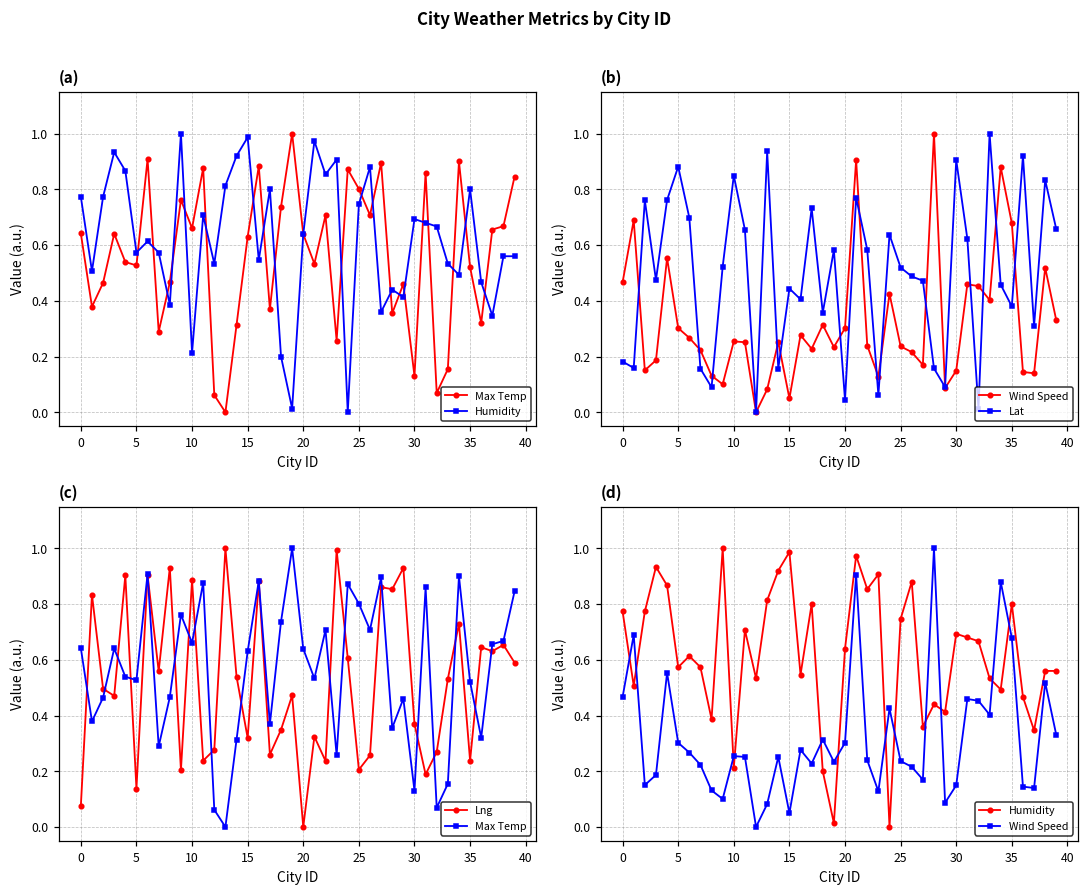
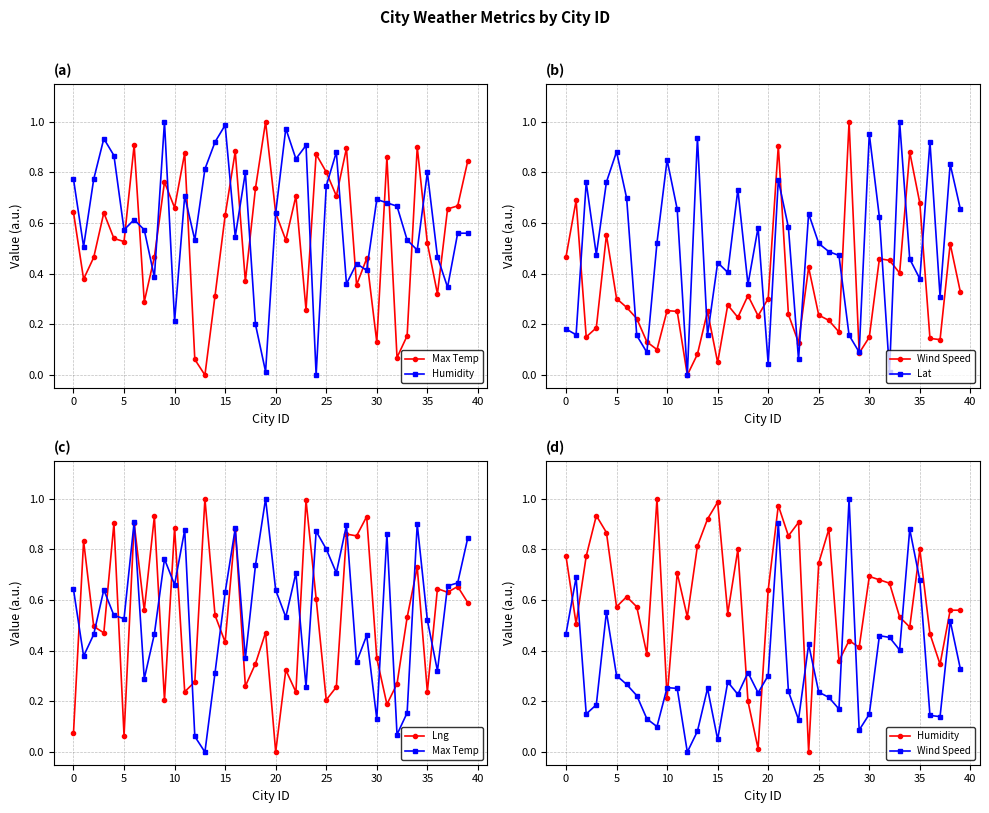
(b), Lat, 30: 0.91 -> 0.95
(c), Lng, 5: 0.14 -> 0.06
(c), Lng, 15: 0.32 -> 0.43
